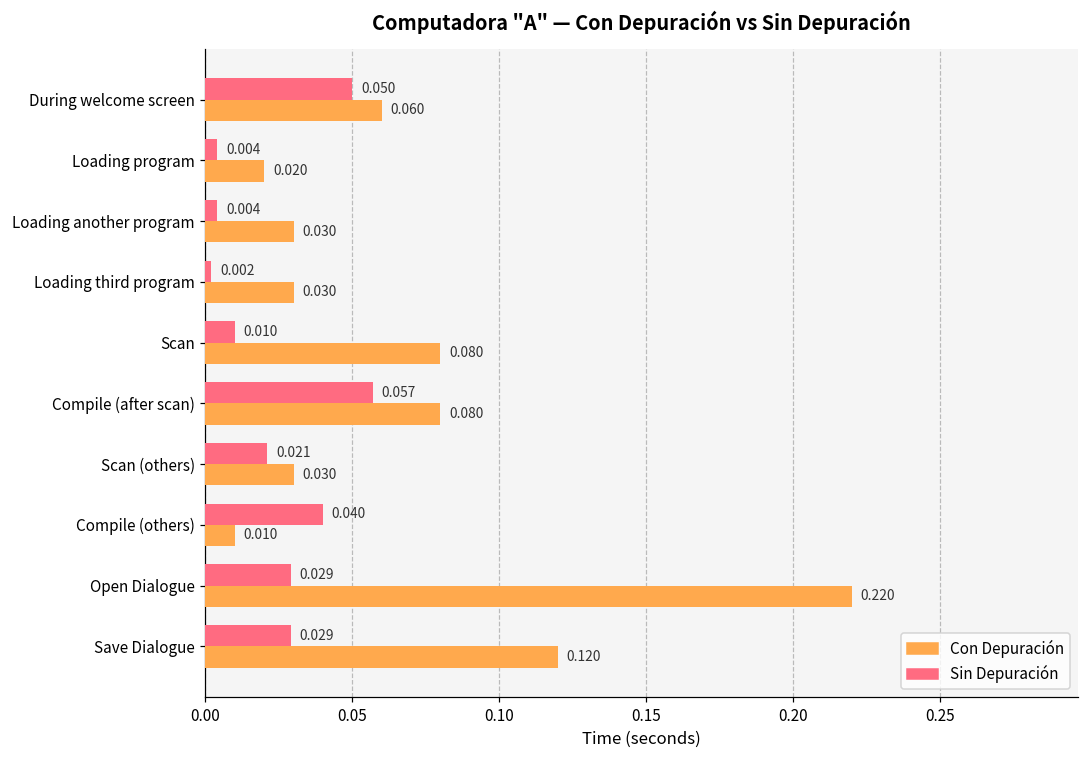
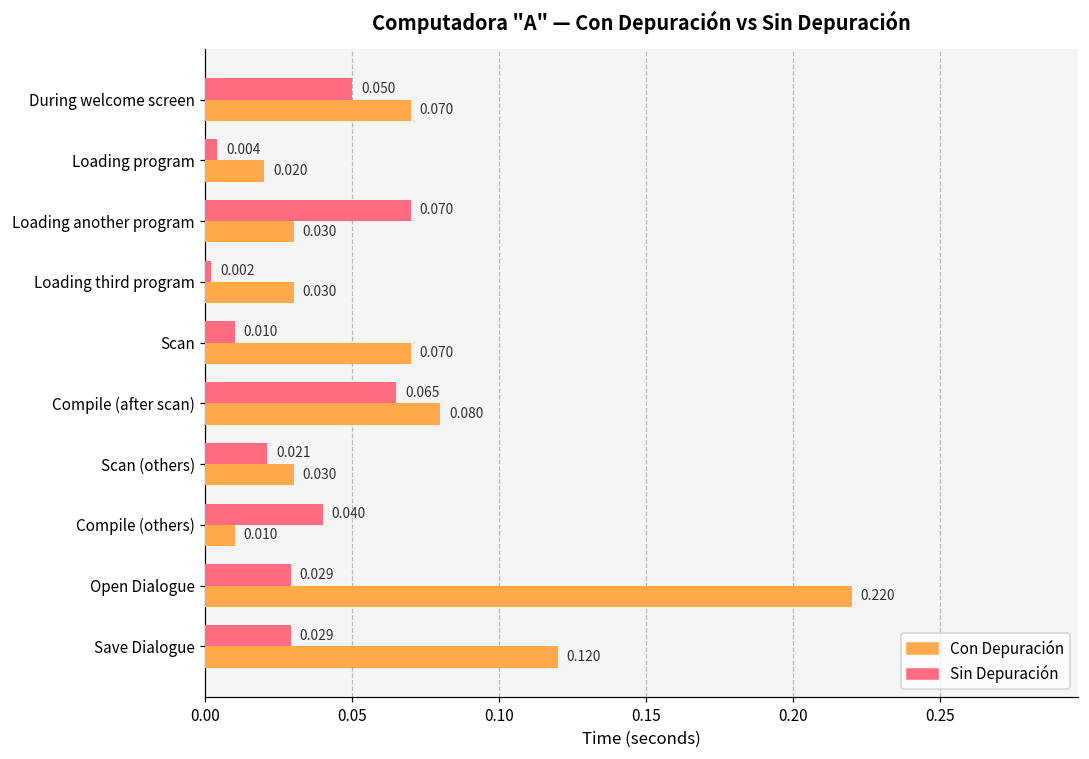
Con Depuración, During welcome screen: 0.060 -> 0.070
Sin Depuración, Loading another program: 0.004 -> 0.070
Con Depuración, Scan: 0.080 -> 0.070
Sin Depuración, Compile (after scan): 0.057 -> 0.065
